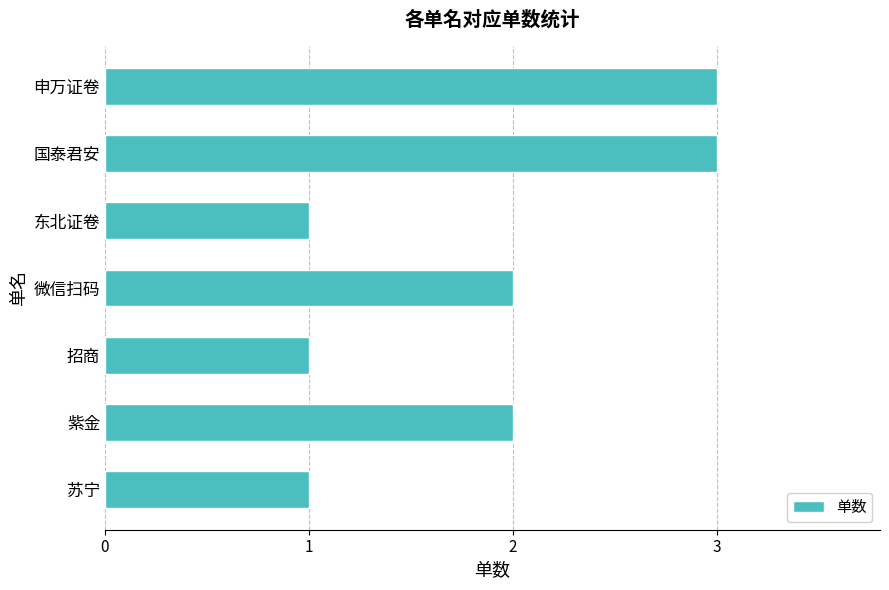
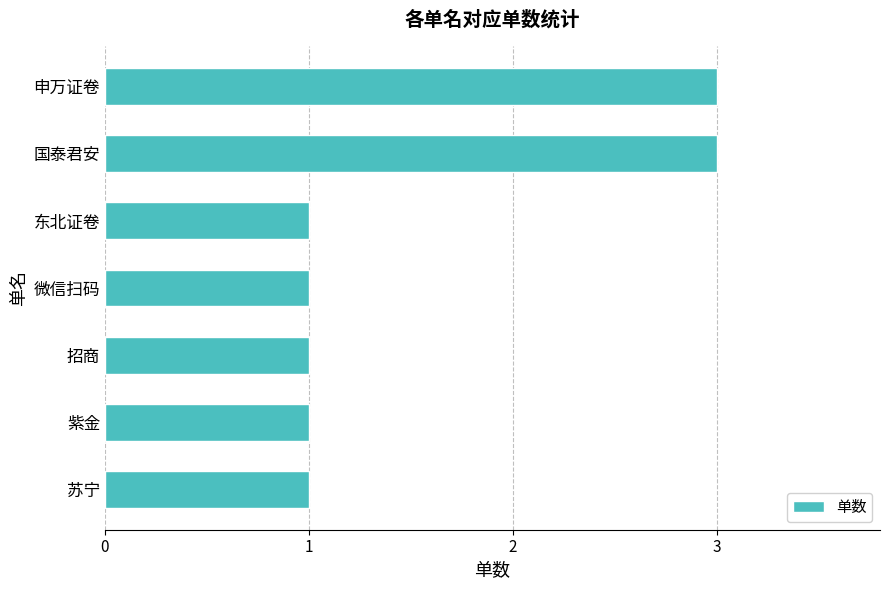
微信扫码: 2 -> 1
紫金: 2 -> 1
